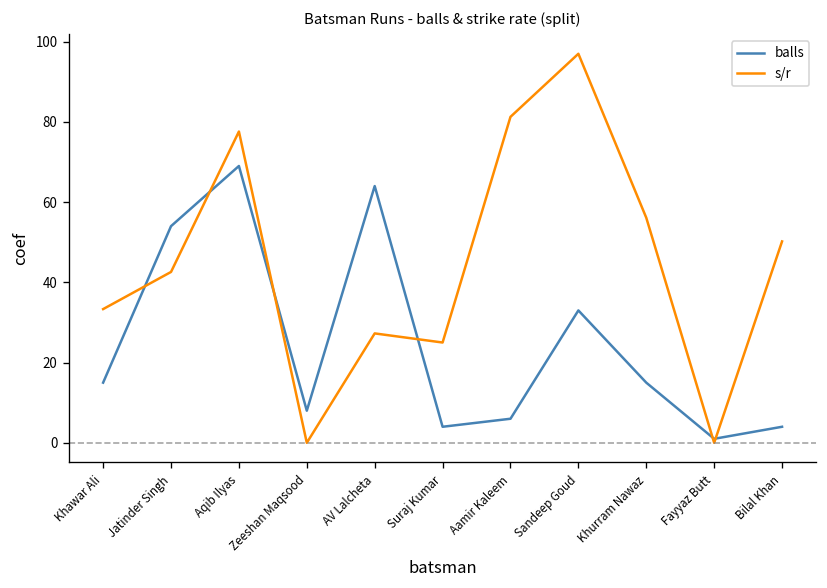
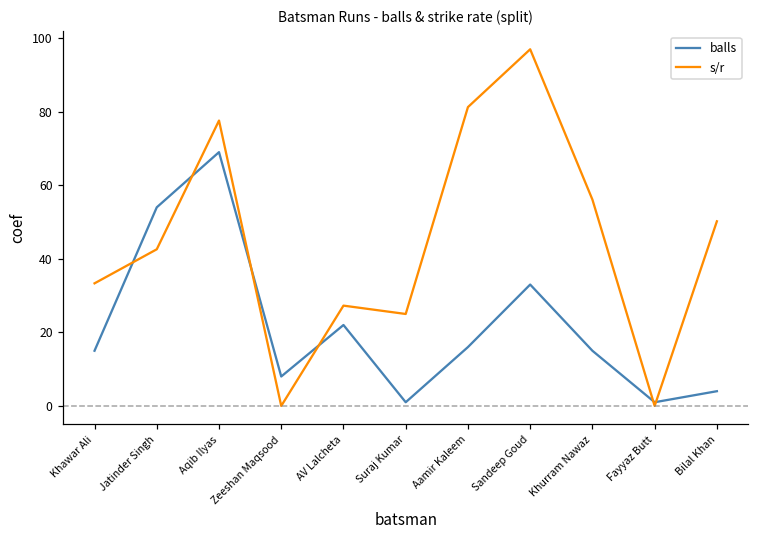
balls, AV Lalcheta: 64 -> 22
balls, Suraj Kumar: 4 -> 1
balls, Aamir Kaleem: 6 -> 16
